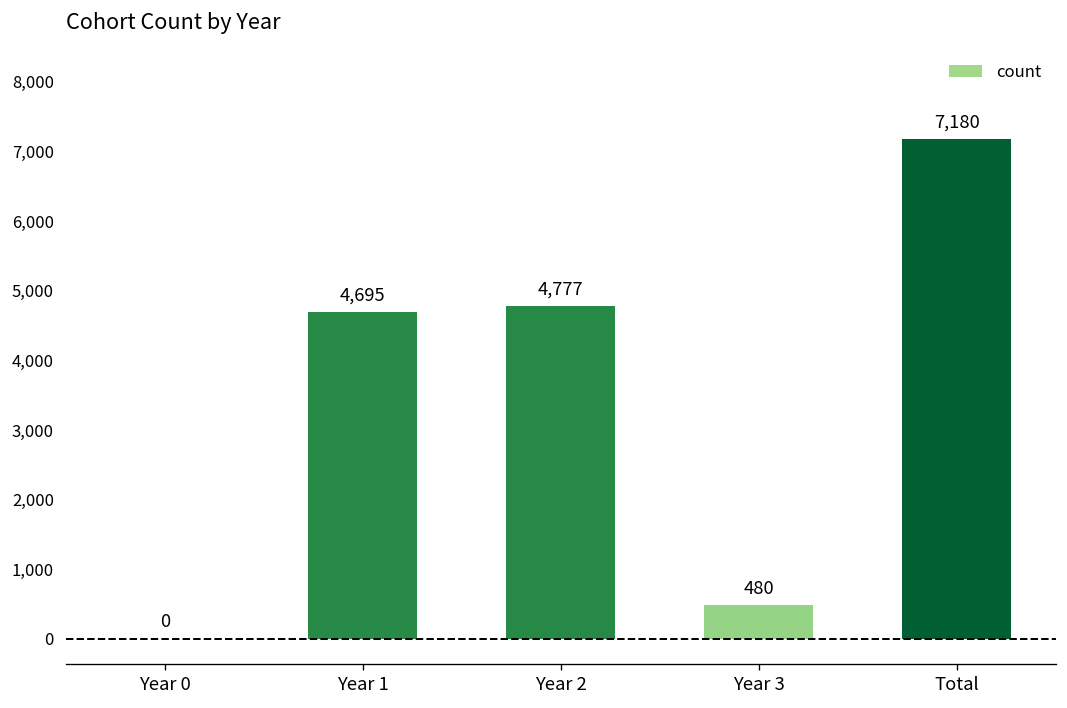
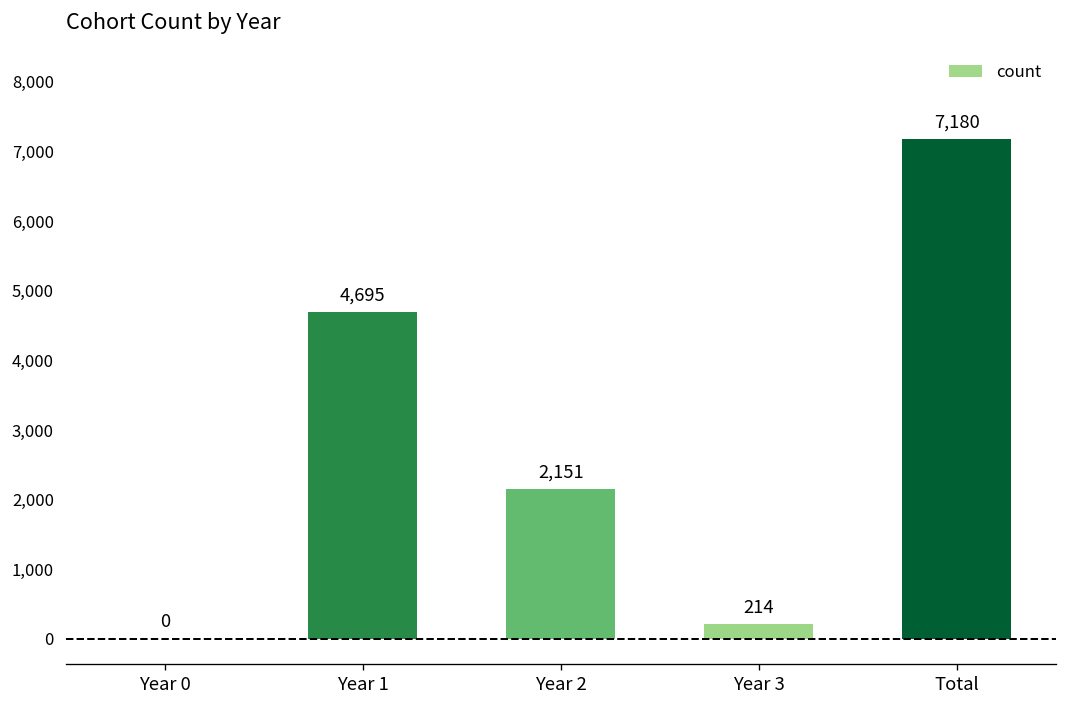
Year 2: 4,777 -> 2,151
Year 3: 480 -> 214
